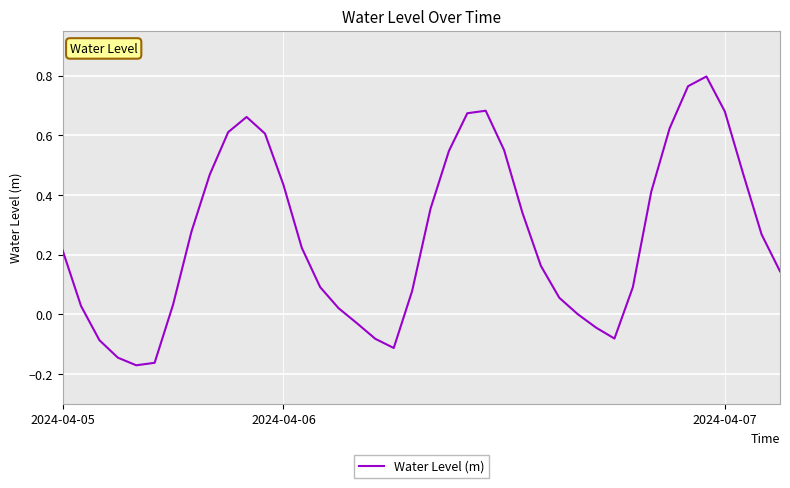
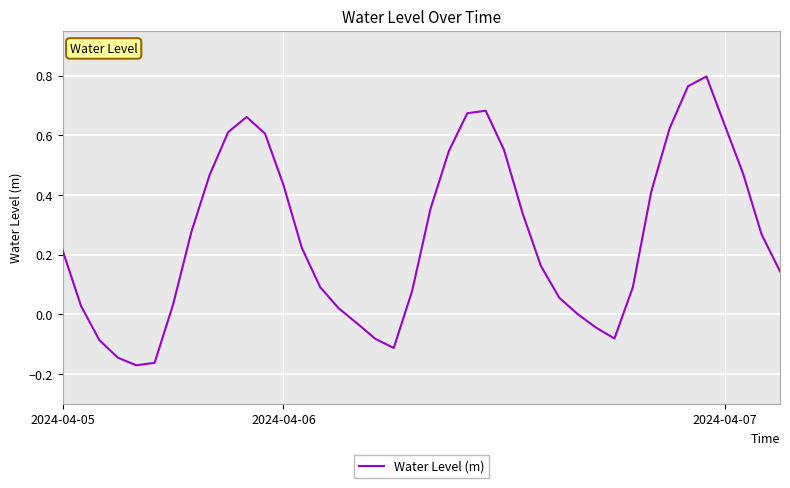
2024-04-07: 0.68 -> 0.63
